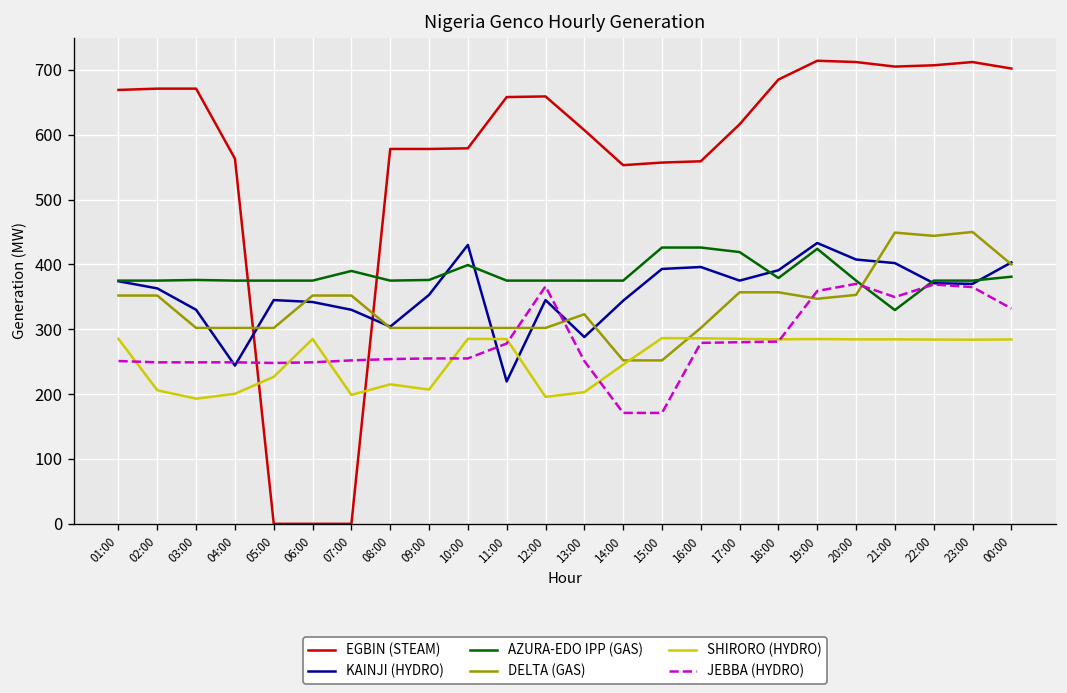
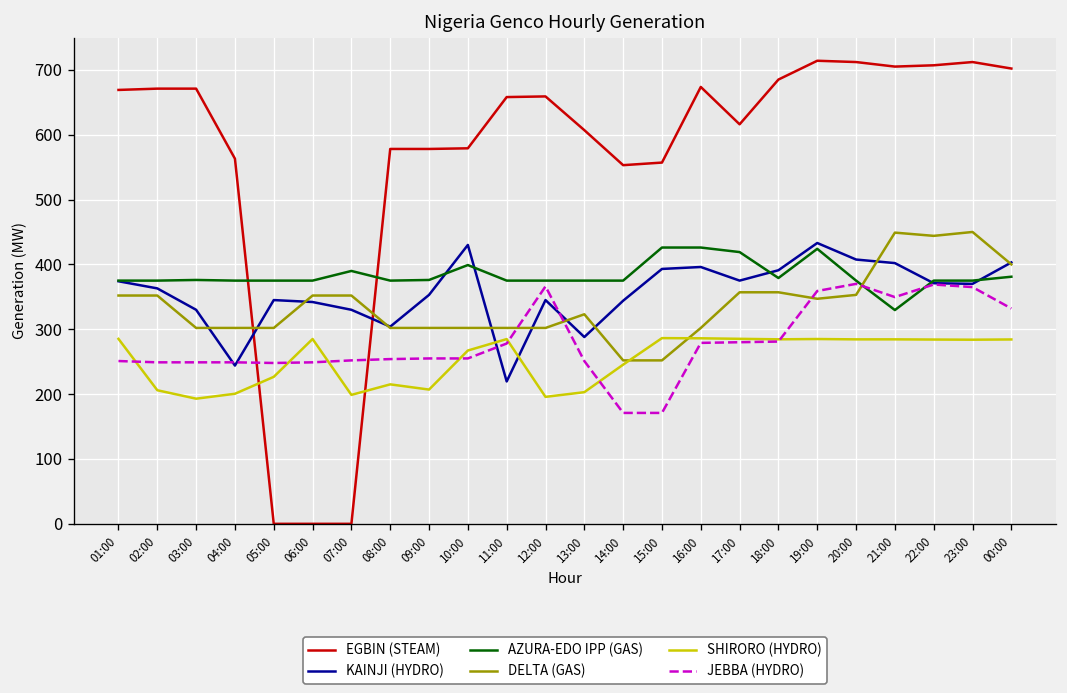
SHIRORO (HYDRO), 10:00: 290 -> 270
EGBIN (STEAM), 16:00: 560 -> 670
